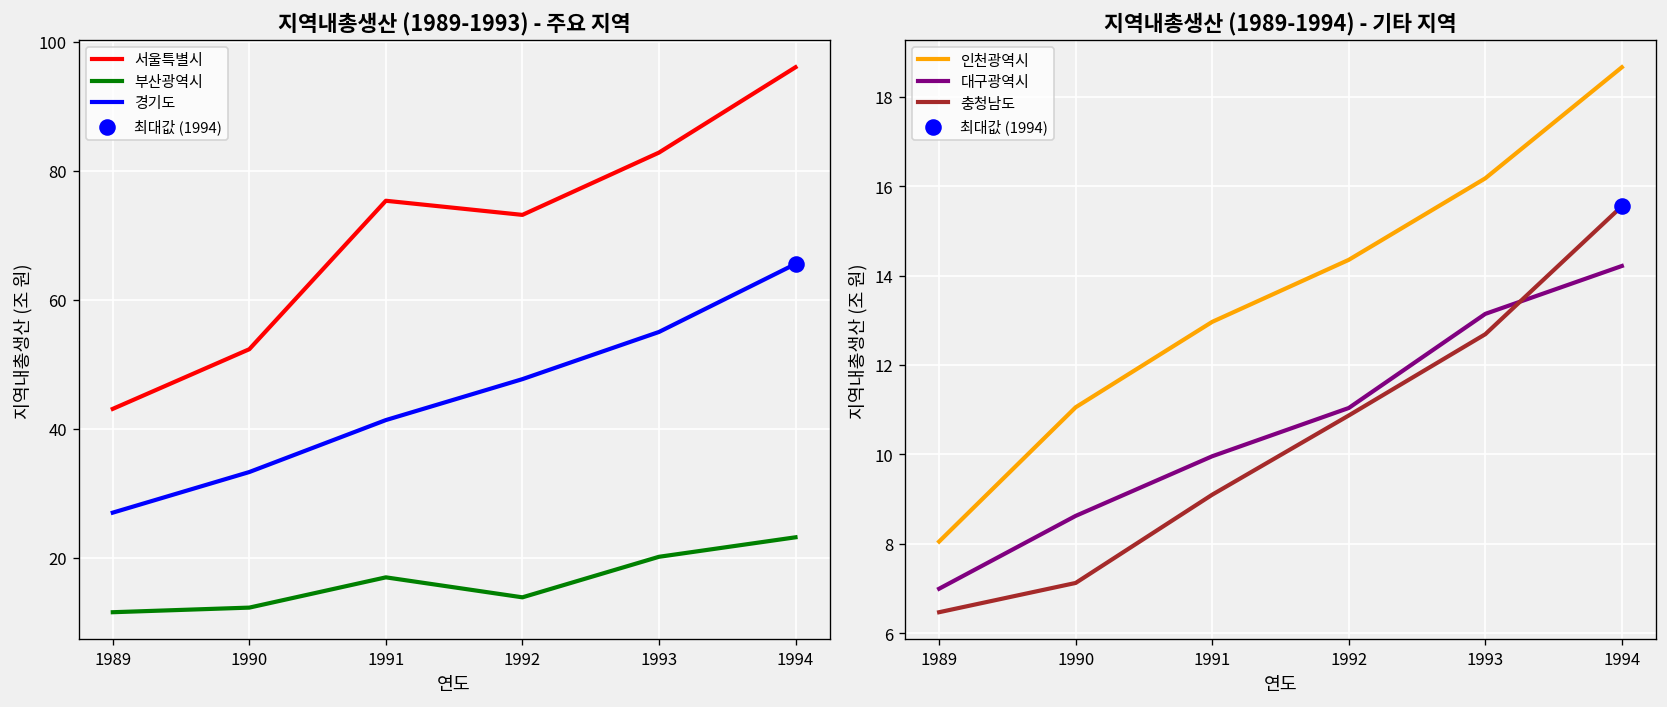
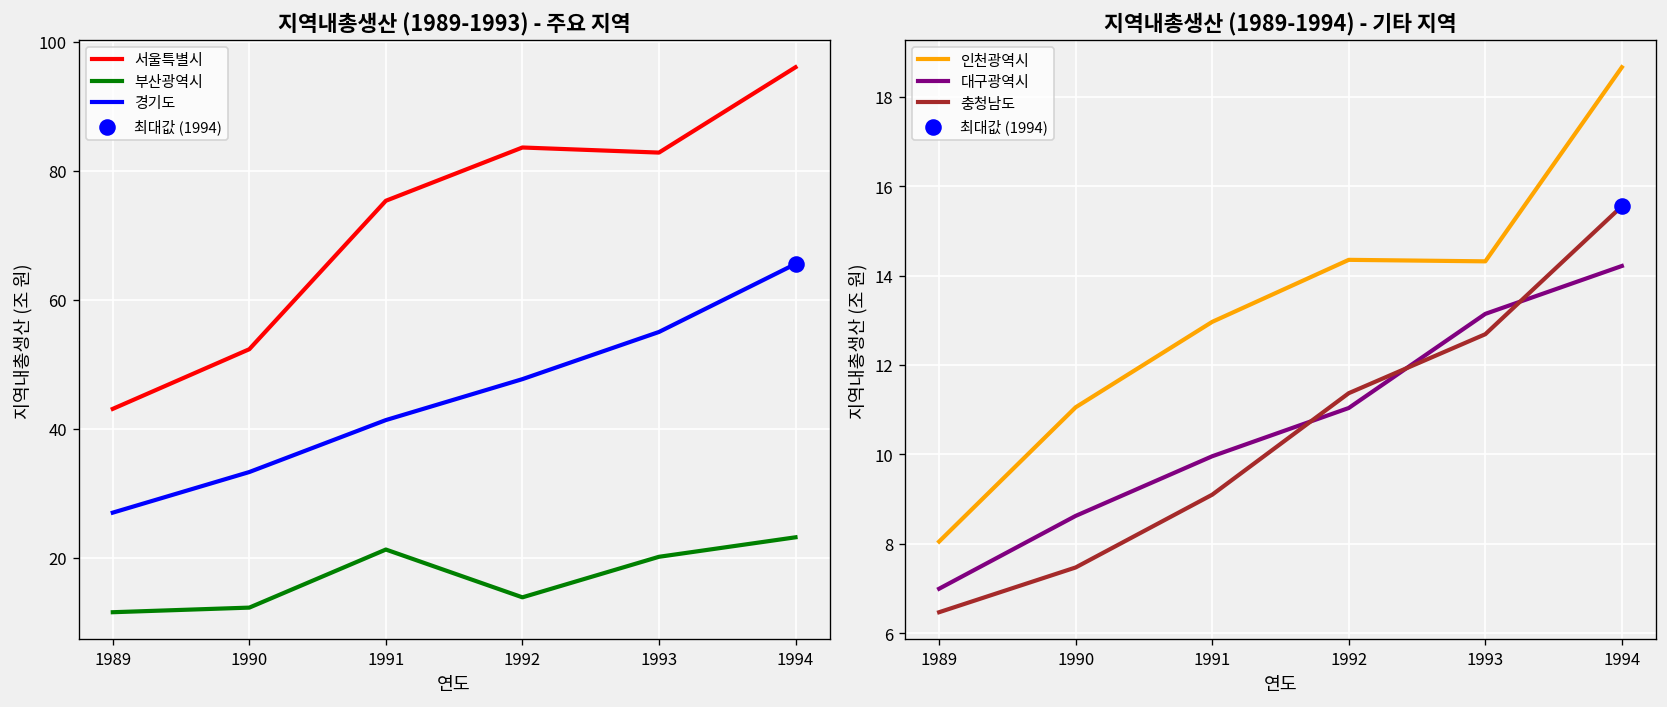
지역내총생산 (1989-1993) - 주요 지역, 부산광역시, 1991: 17 -> 21
지역내총생산 (1989-1993) - 주요 지역, 서울특별시, 1992: 73 -> 84
지역내총생산 (1989-1994) - 기타 지역, 충청남도, 1990: 7.1 -> 7.5
지역내총생산 (1989-1994) - 기타 지역, 충청남도, 1992: 10.9 -> 11.4
지역내총생산 (1989-1994) - 기타 지역, 인천광역시, 1993: 16.2 -> 14.3
